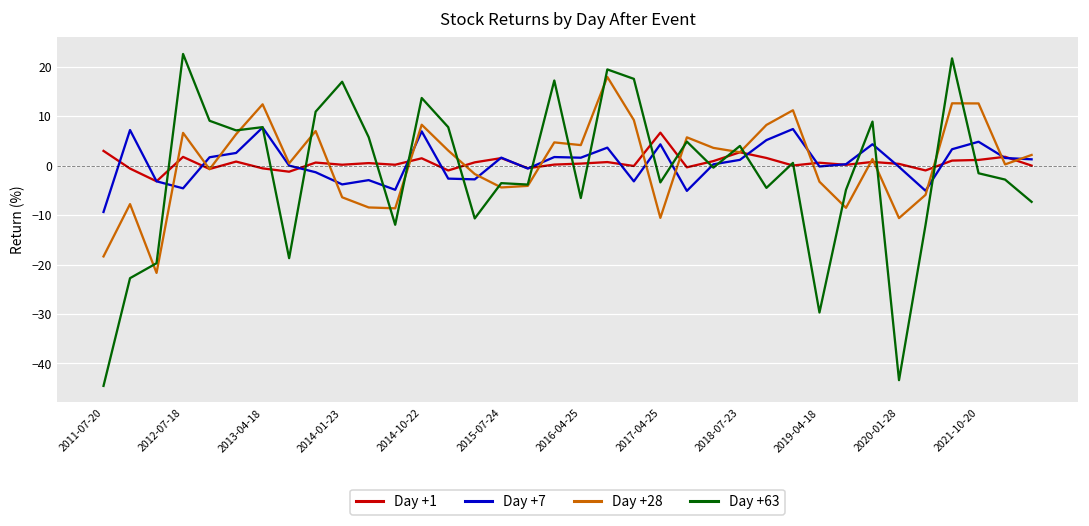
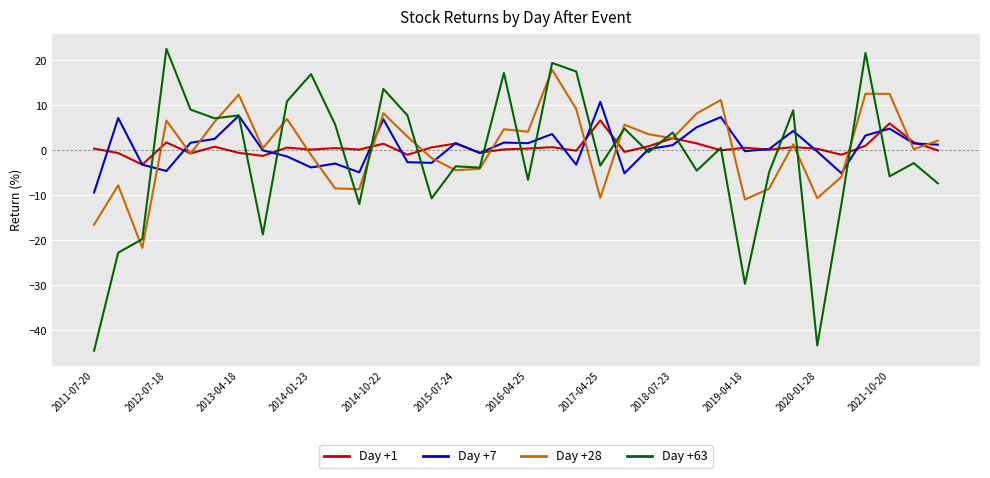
Day +1, 2011-07-20: 3 -> 0
Day +28, 2011-07-20: -18 -> -17
Day +28, 2014-01-23: -6 -> -1
Day +7, 2017-04-25: 4 -> 11
Day +28, 2019-04-18: -3 -> -11
Day +1, 2021-10-20: 1 -> 6
Day +63, 2021-10-20: -2 -> -6
